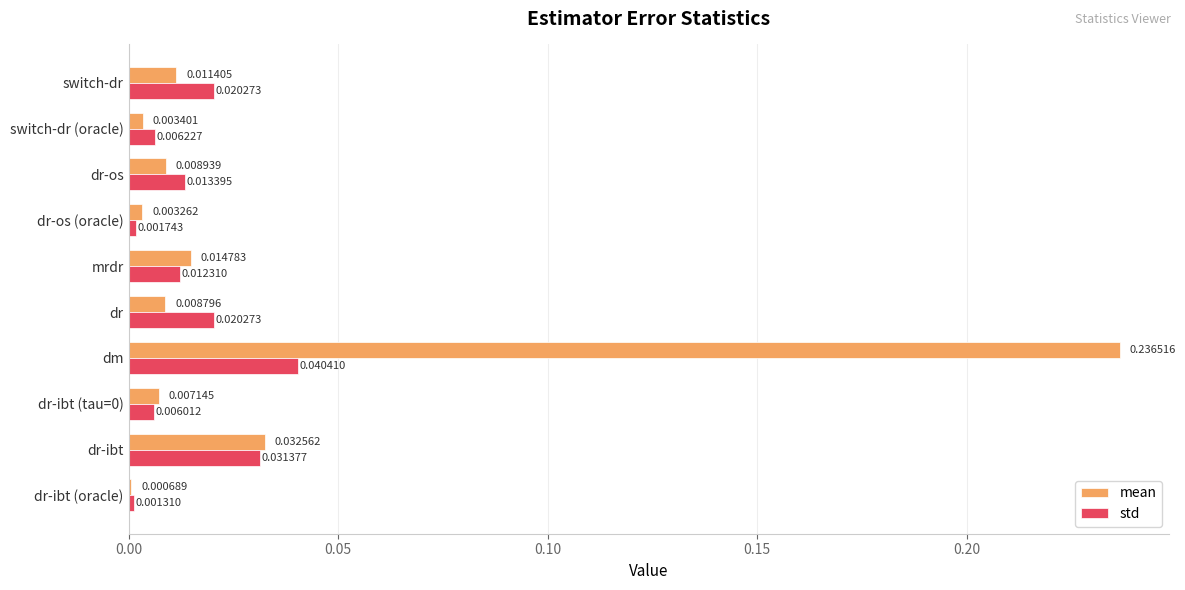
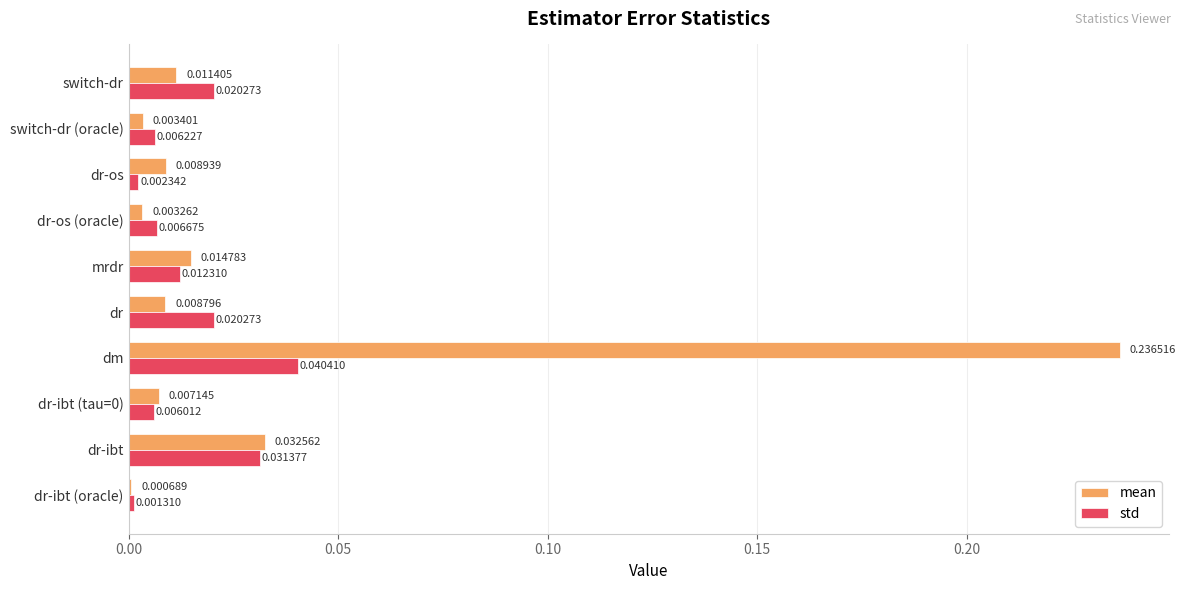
std, dr-os: 0.013395 -> 0.002342
std, dr-os (oracle): 0.001743 -> 0.006675
